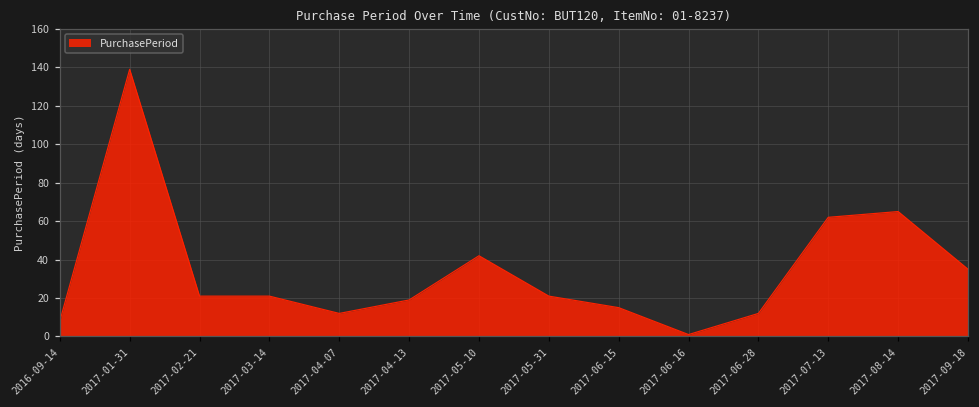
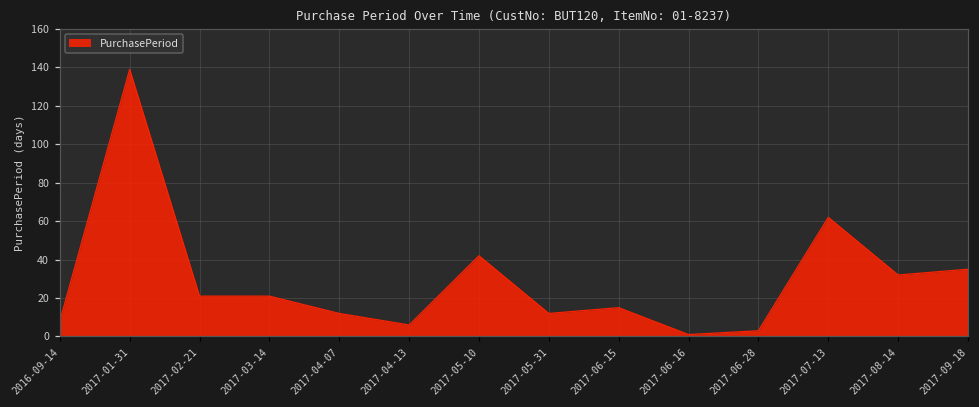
2017-04-13: 19 -> 6
2017-05-31: 21 -> 12
2017-06-28: 12 -> 3
2017-08-14: 65 -> 32
